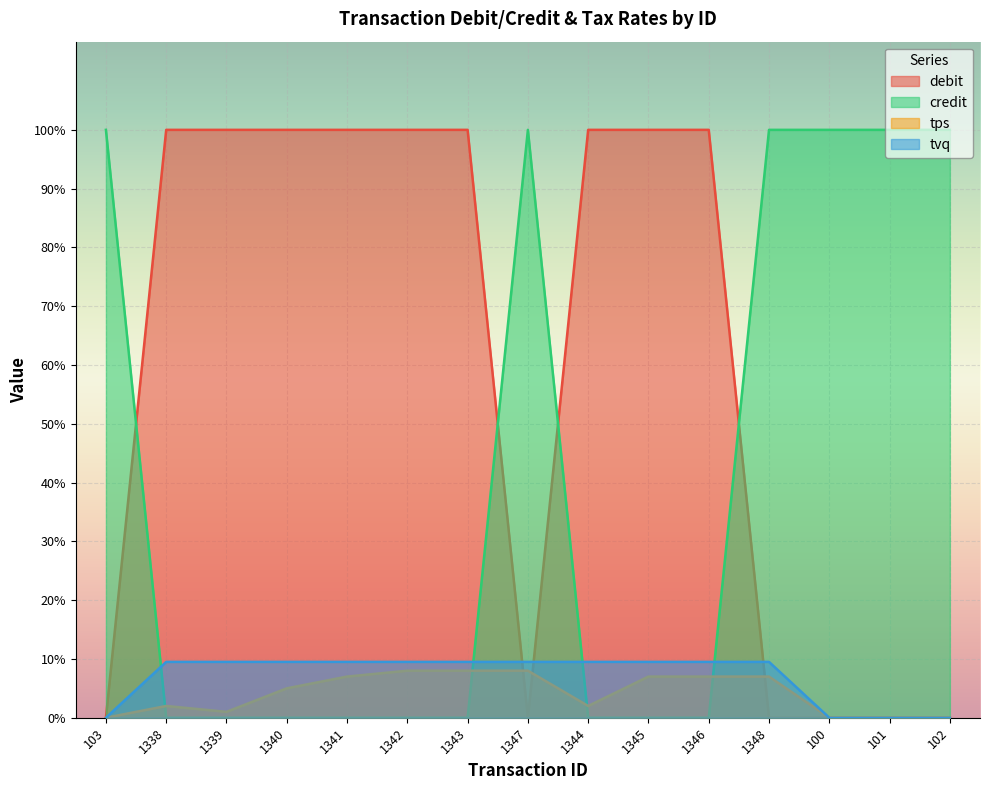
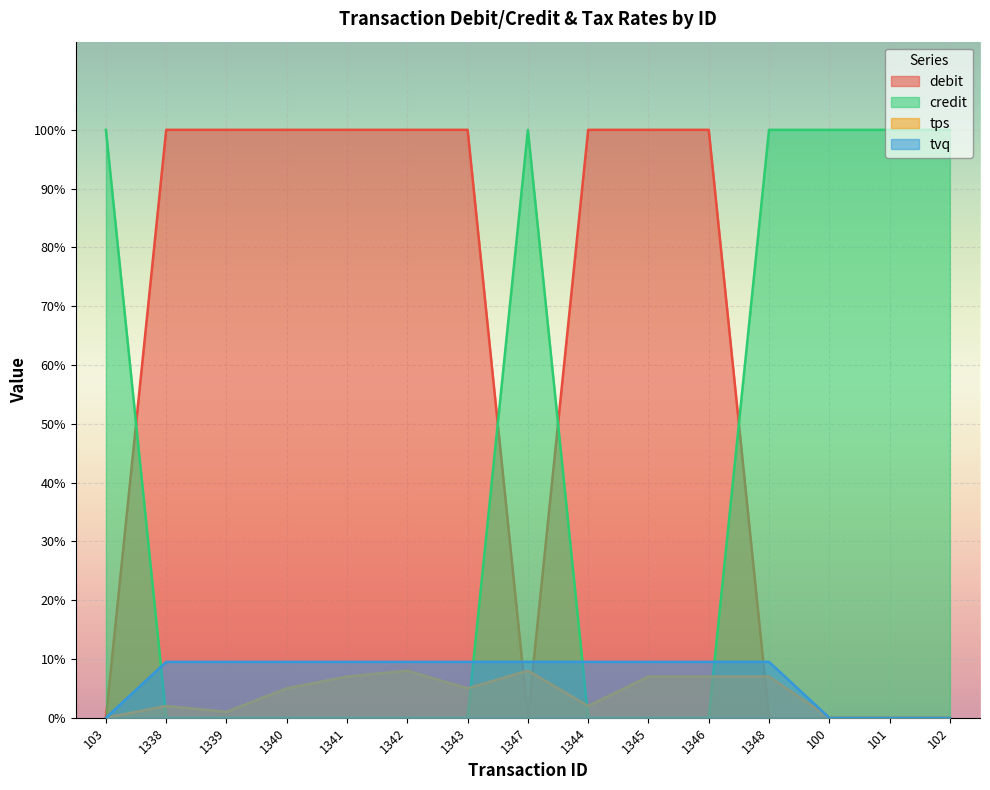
tps, 1343: 8% -> 5%
